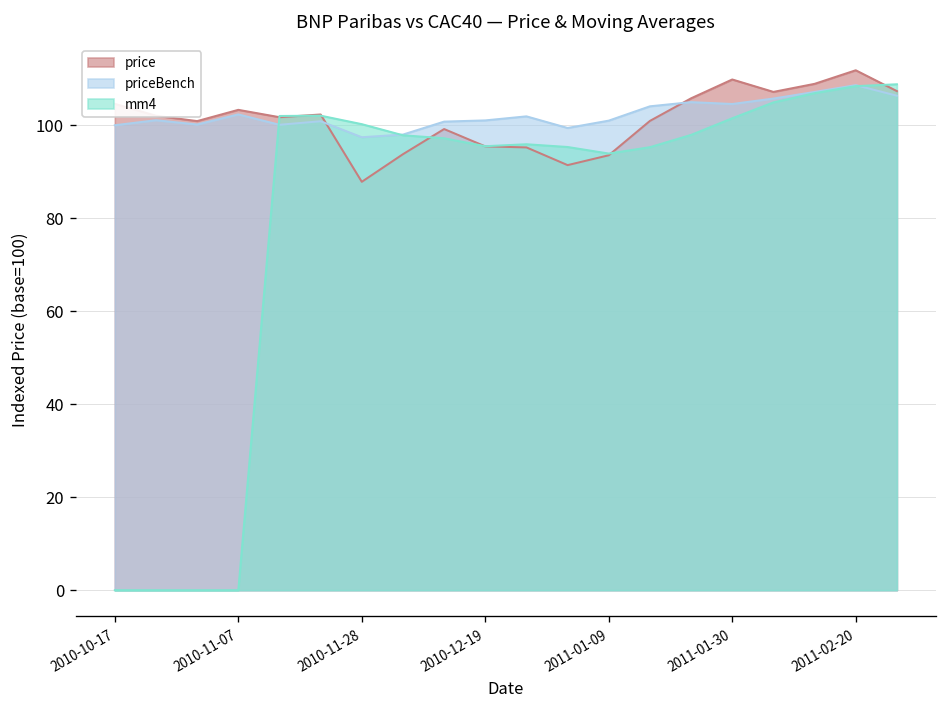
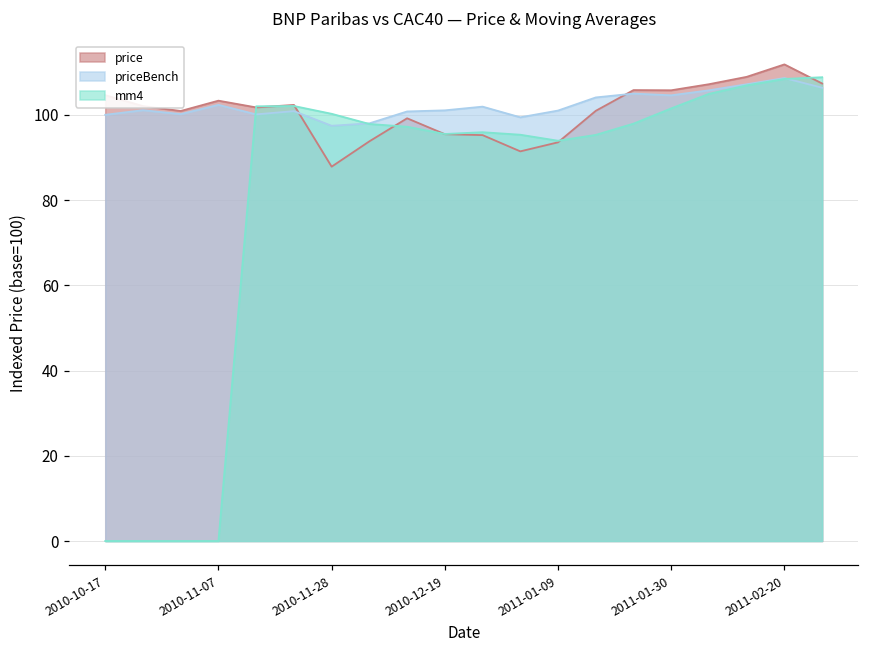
price, 2011-01-30: 110 -> 106
